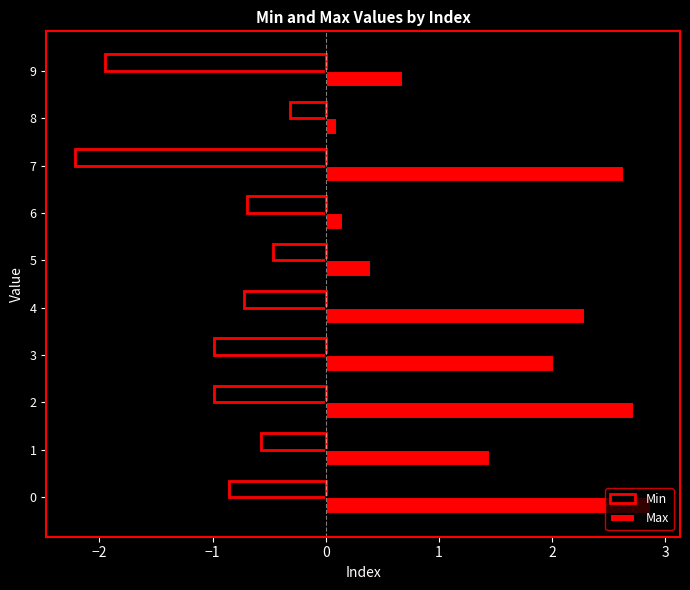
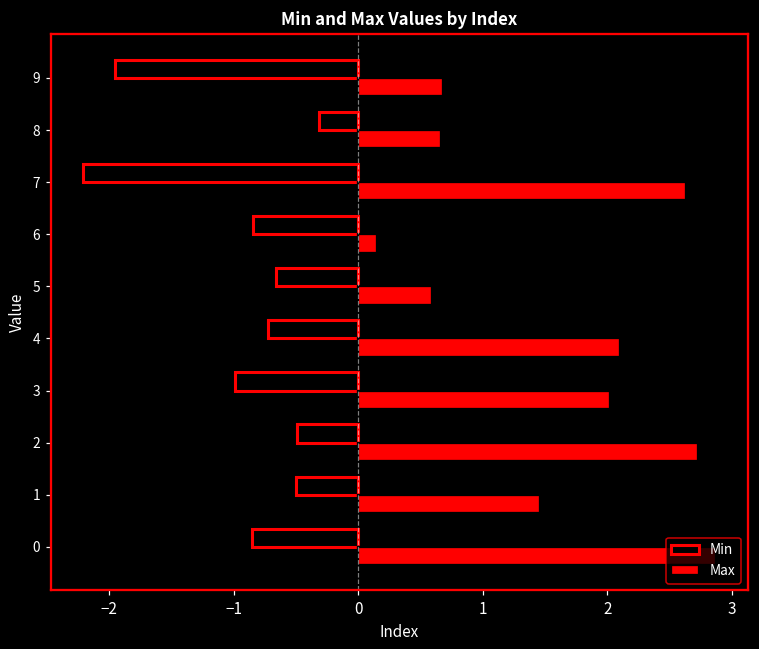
Max, 8: 0.10 -> 0.67
Min, 6: -0.69 -> -0.85
Min, 5: -0.47 -> -0.67
Max, 5: 0.40 -> 0.60
Max, 4: 2.29 -> 2.11
Min, 2: -0.99 -> -0.49
Min, 1: -0.58 -> -0.50
